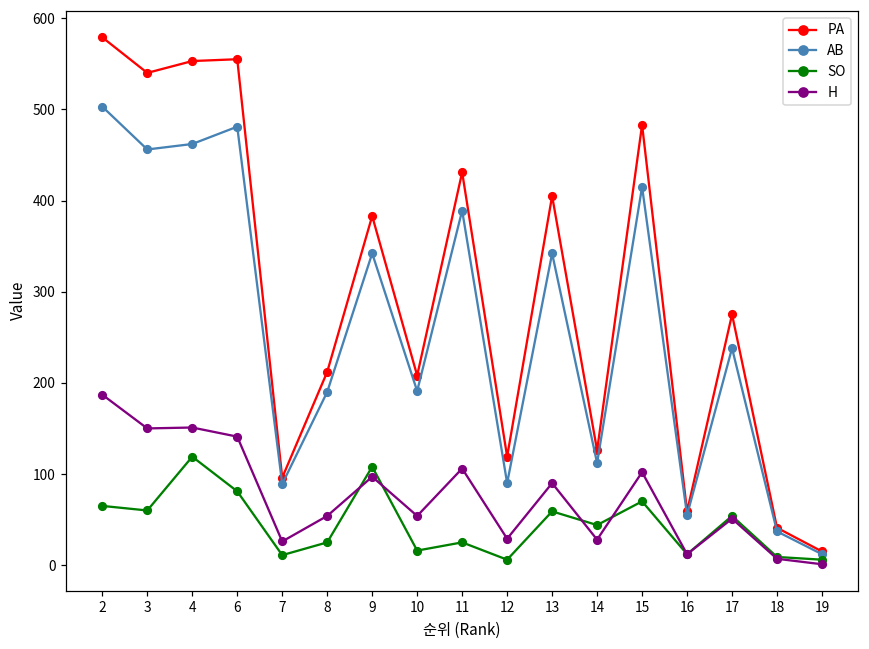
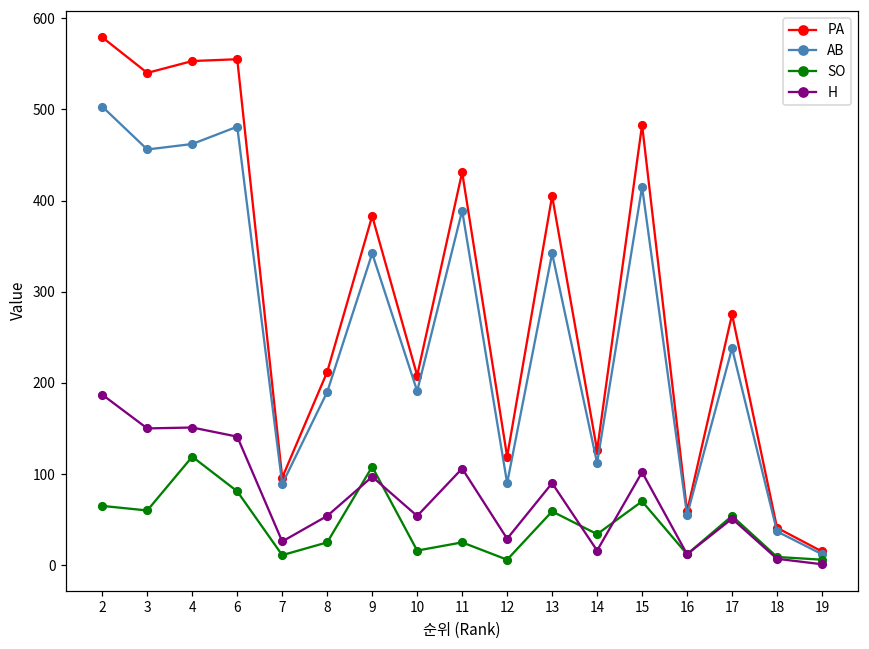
SO, 14: 40 -> 30
H, 14: 30 -> 20
